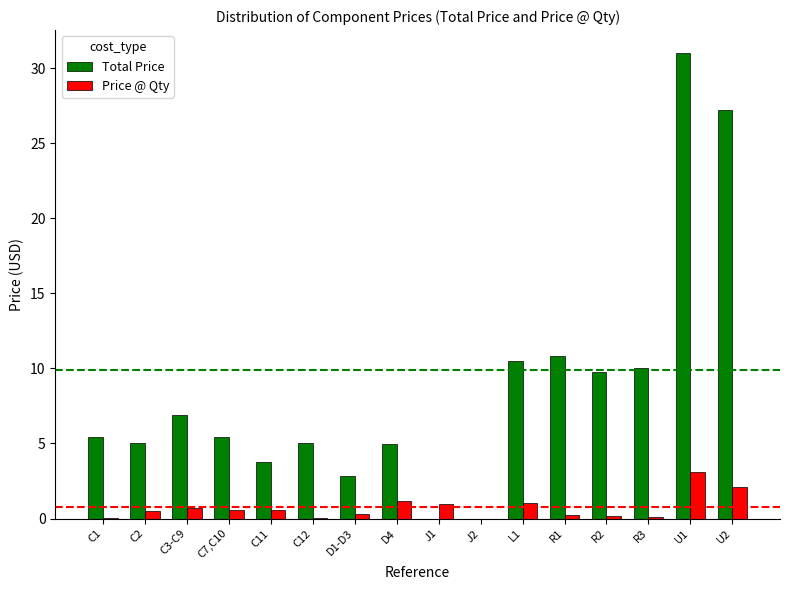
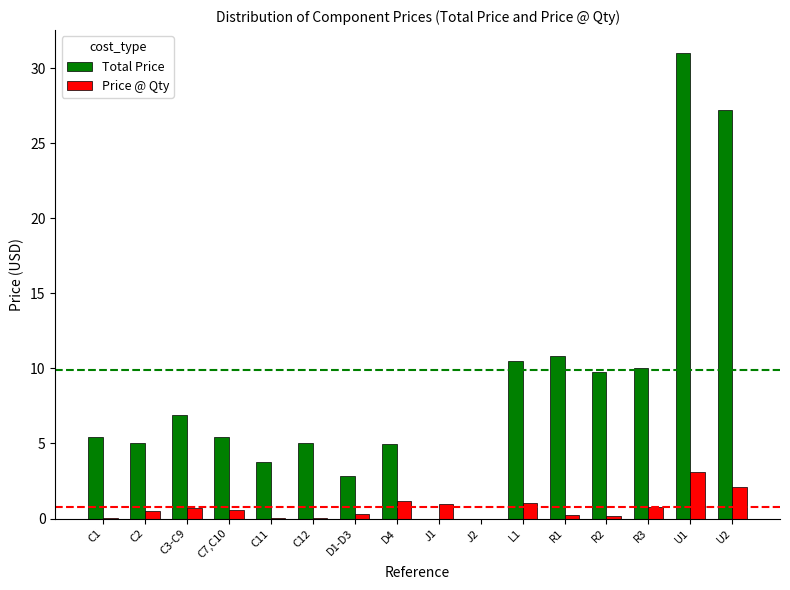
Price @ Qty, C11: 0.6 -> 0.0
Price @ Qty, R3: 0.1 -> 0.8
